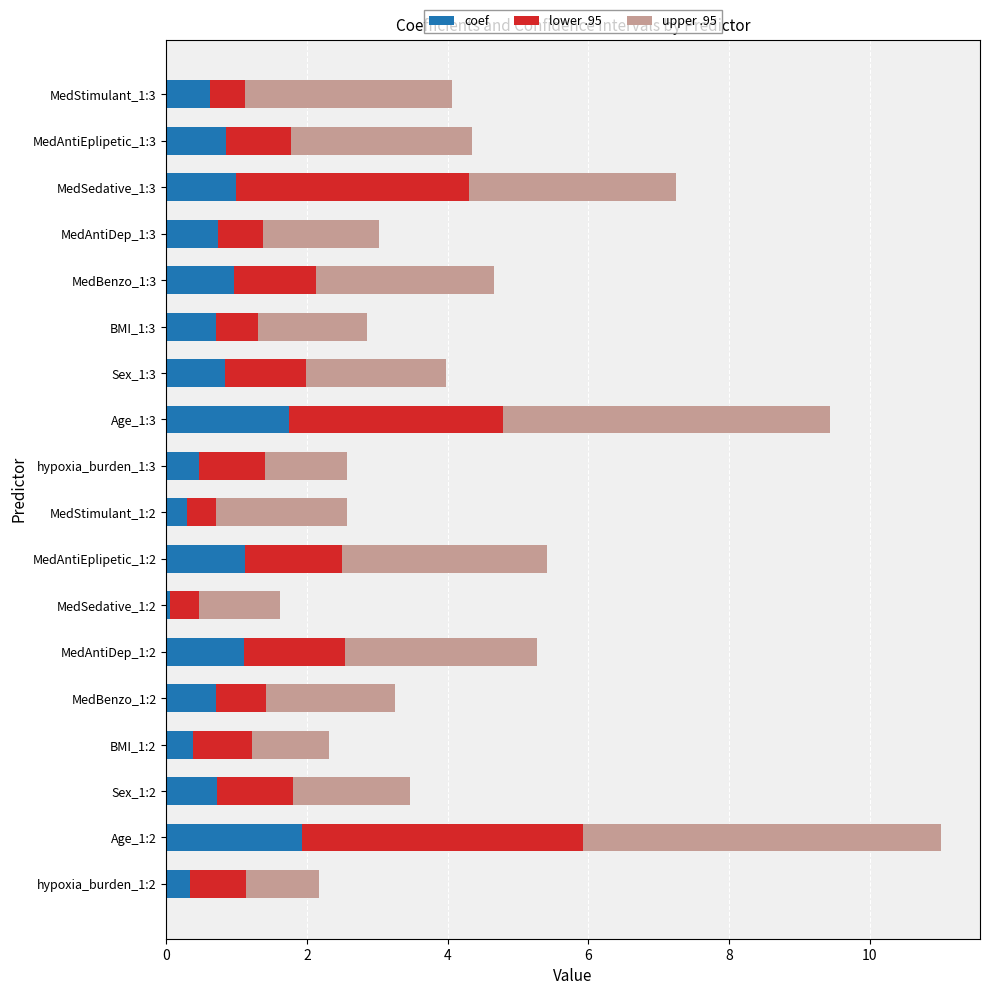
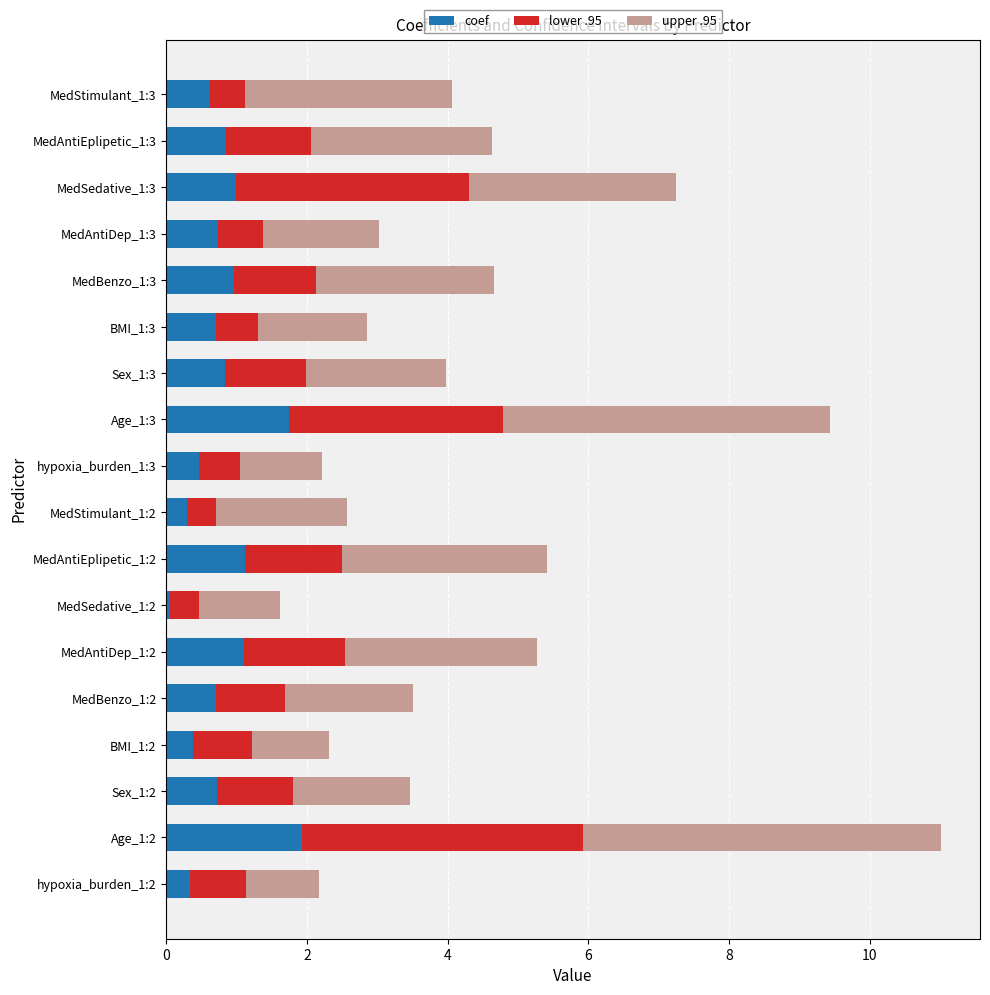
lower .95, MedAntiEplipetic_1:3: 0.9 -> 1.2
lower .95, hypoxia_burden_1:3: 0.9 -> 0.6
lower .95, MedBenzo_1:2: 0.7 -> 1.0
